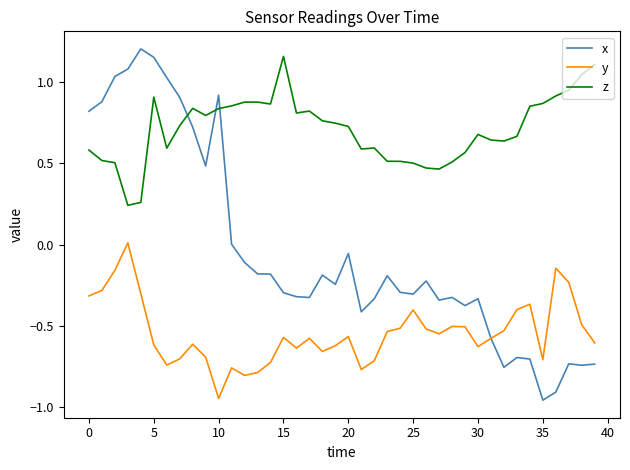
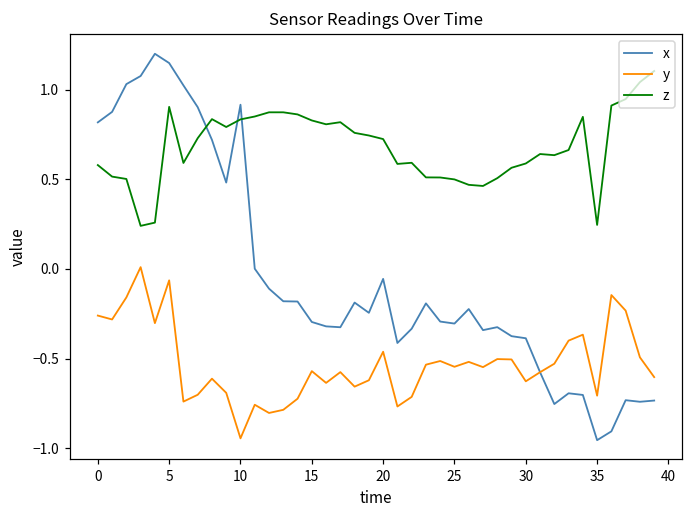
y, 0: -0.32 -> -0.26
y, 5: -0.62 -> -0.06
z, 15: 1.16 -> 0.83
y, 20: -0.56 -> -0.46
y, 25: -0.40 -> -0.55
x, 30: -0.33 -> -0.39
z, 30: 0.68 -> 0.59
z, 35: 0.87 -> 0.25
